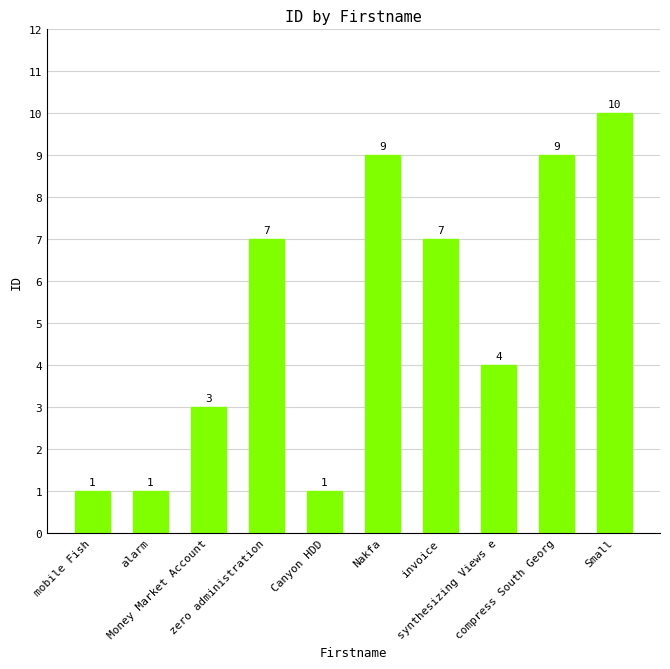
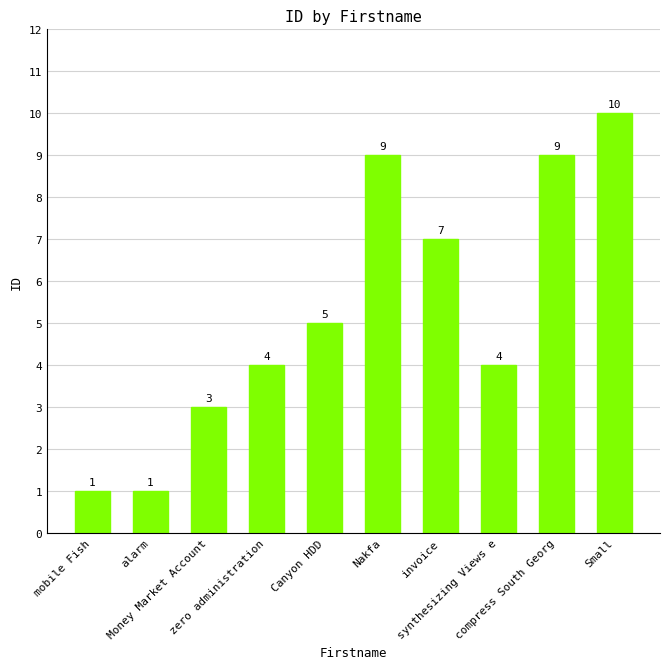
zero administration: 7 -> 4
Canyon HDD: 1 -> 5
